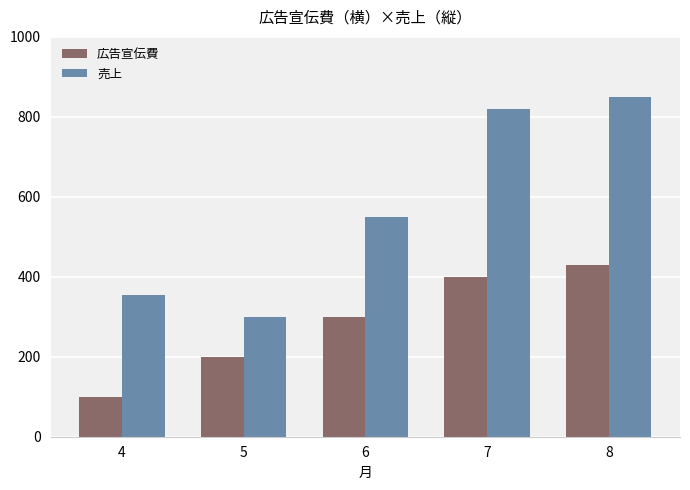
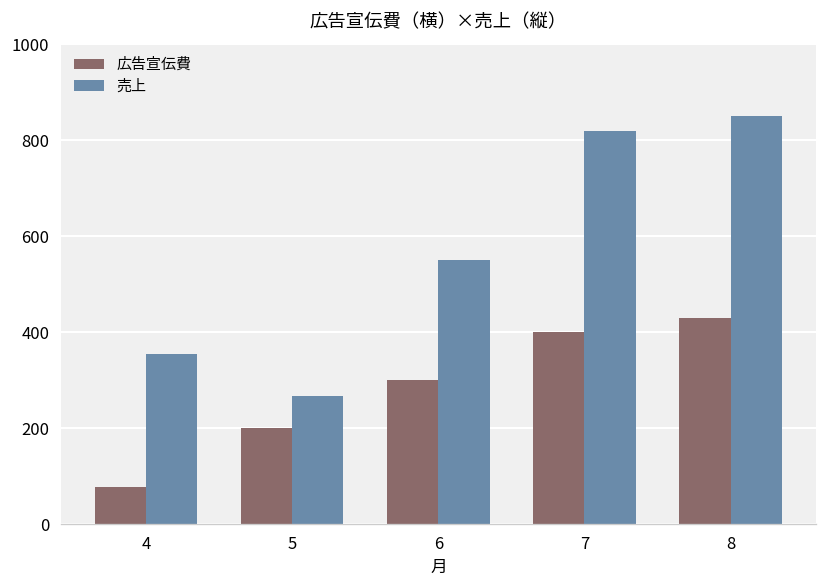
広告宣伝費, 4: 100 -> 80
売上, 5: 300 -> 270
